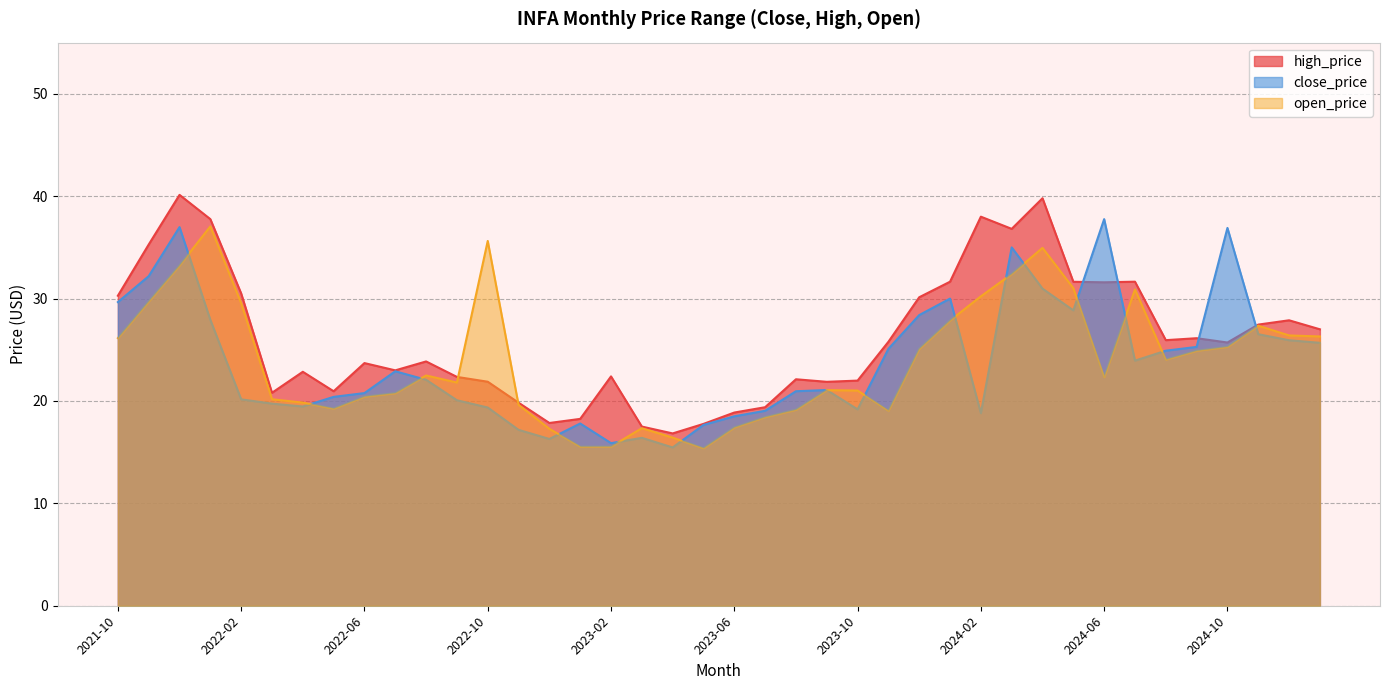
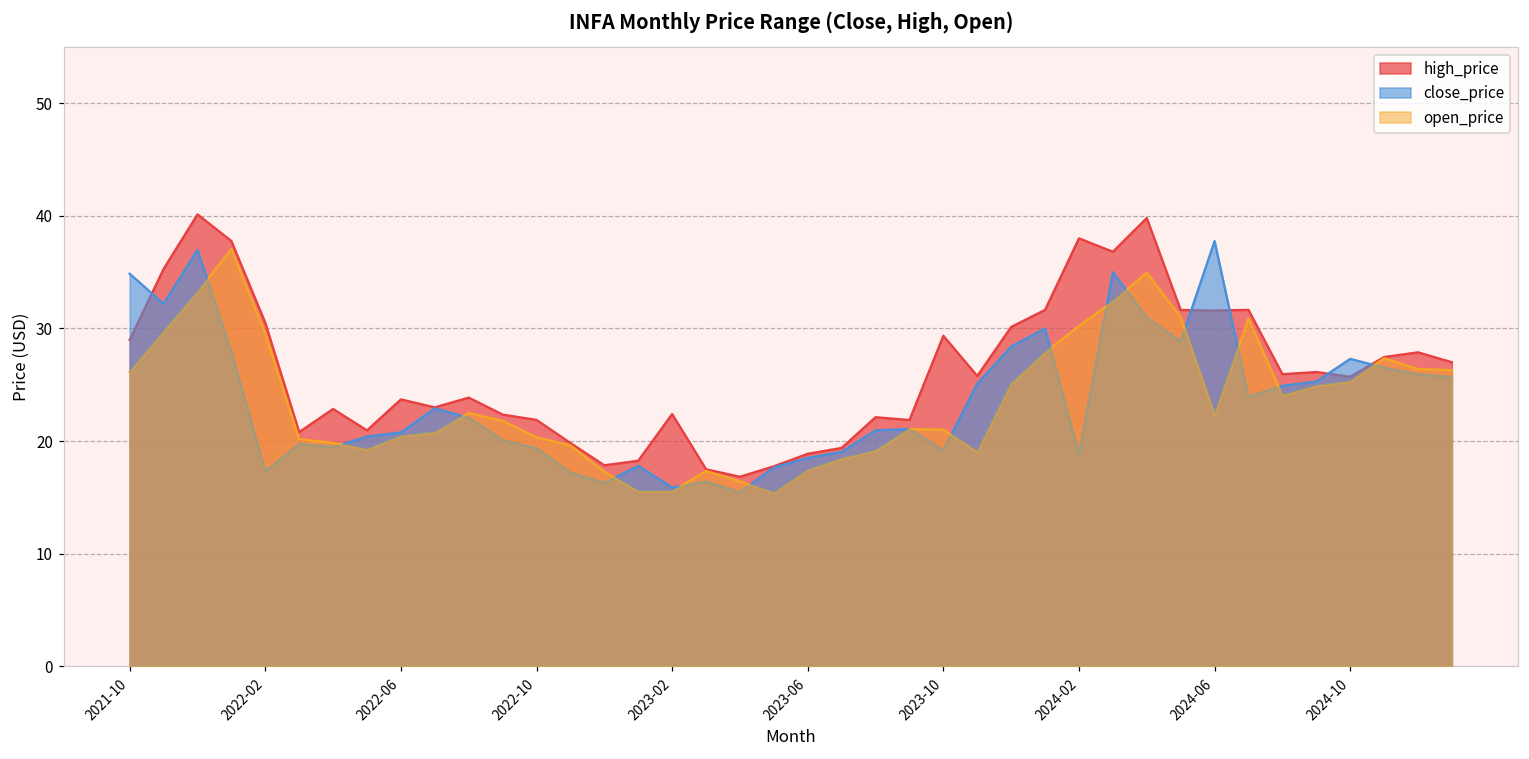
high_price, 2021-10: 30.3 -> 29.0
close_price, 2021-10: 29.7 -> 34.9
close_price, 2022-02: 20.2 -> 17.3
open_price, 2022-10: 35.6 -> 20.3
high_price, 2023-10: 22.0 -> 29.4
close_price, 2024-10: 36.9 -> 27.3
